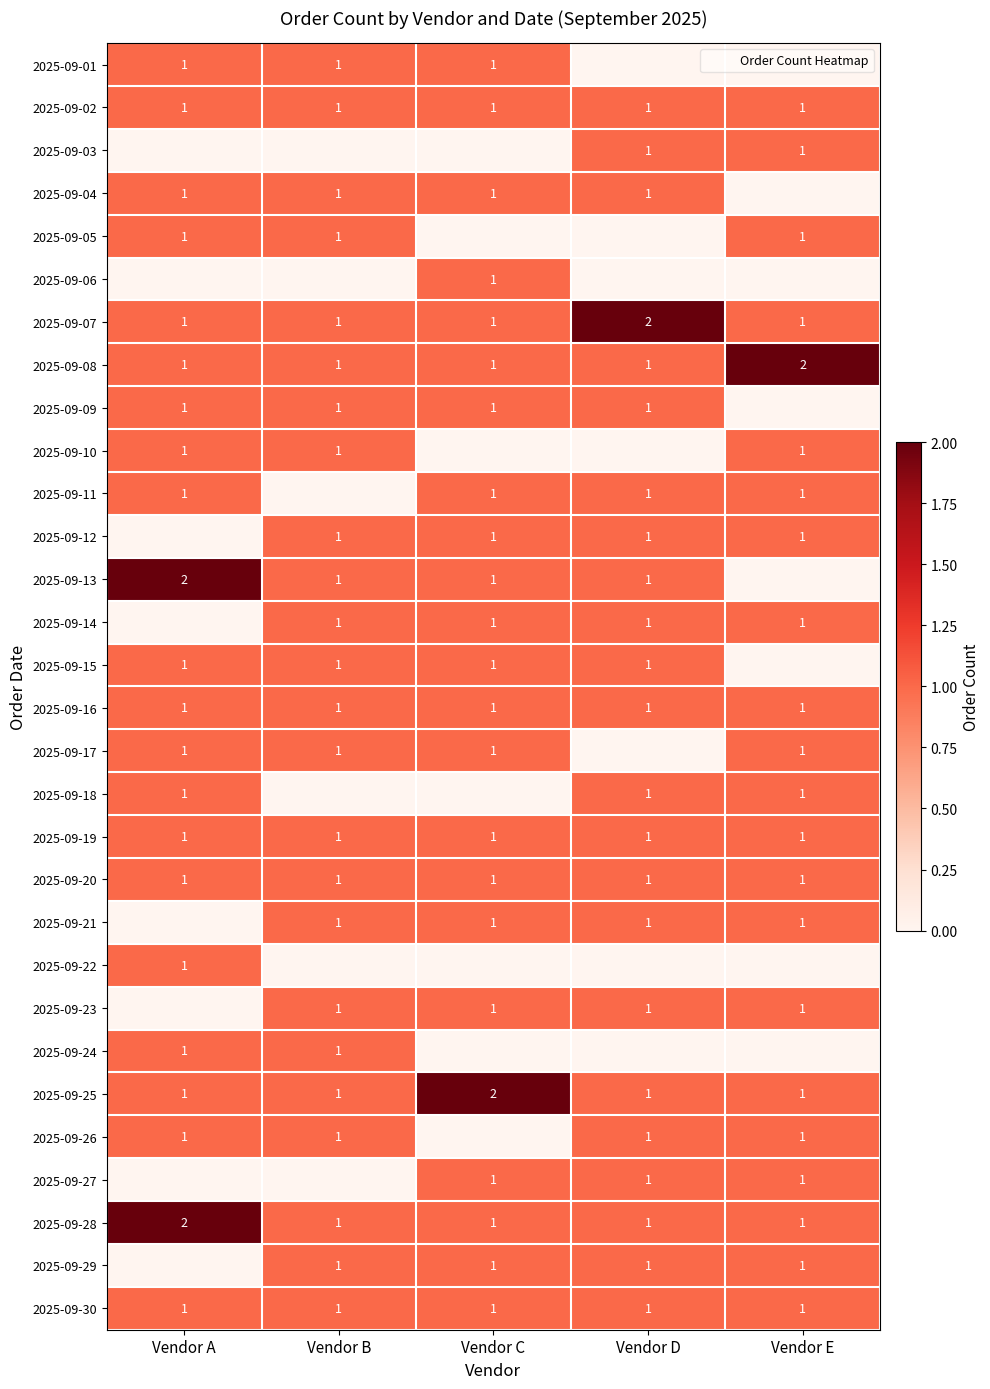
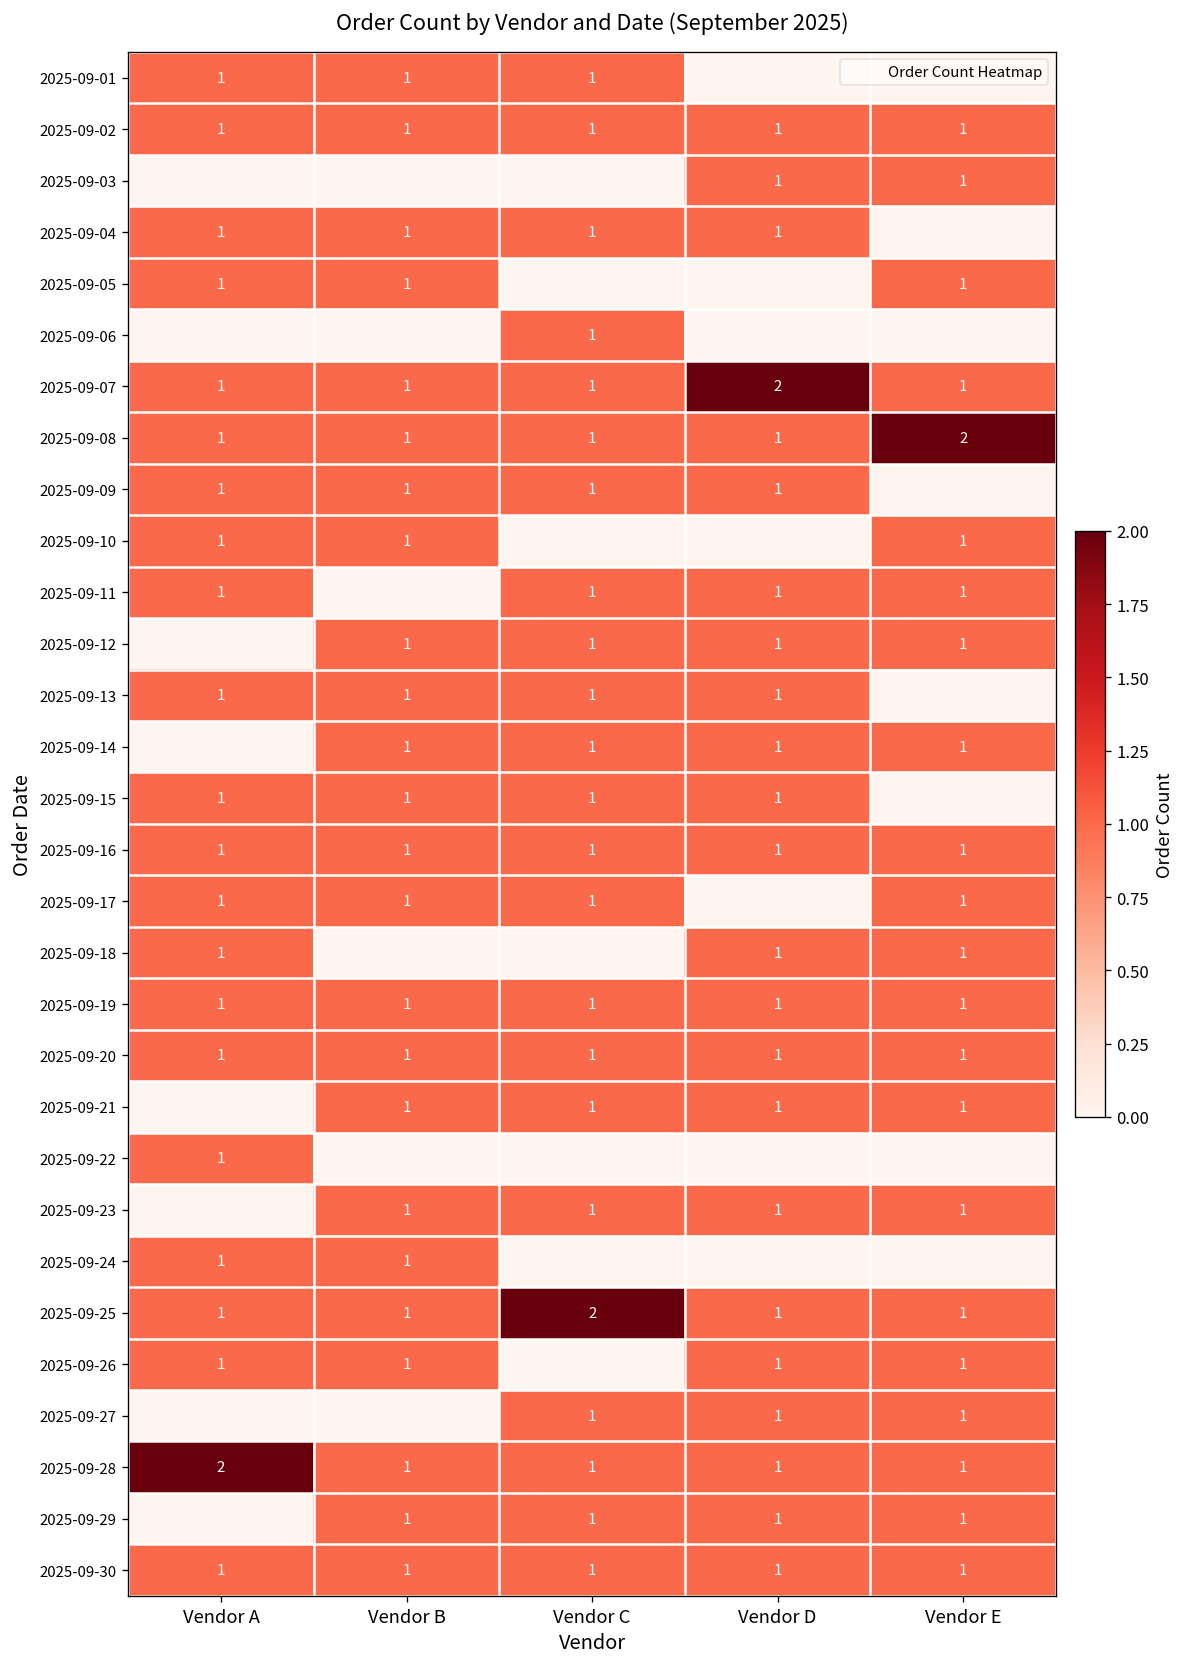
2025-09-13, Vendor A: 2 -> 1
